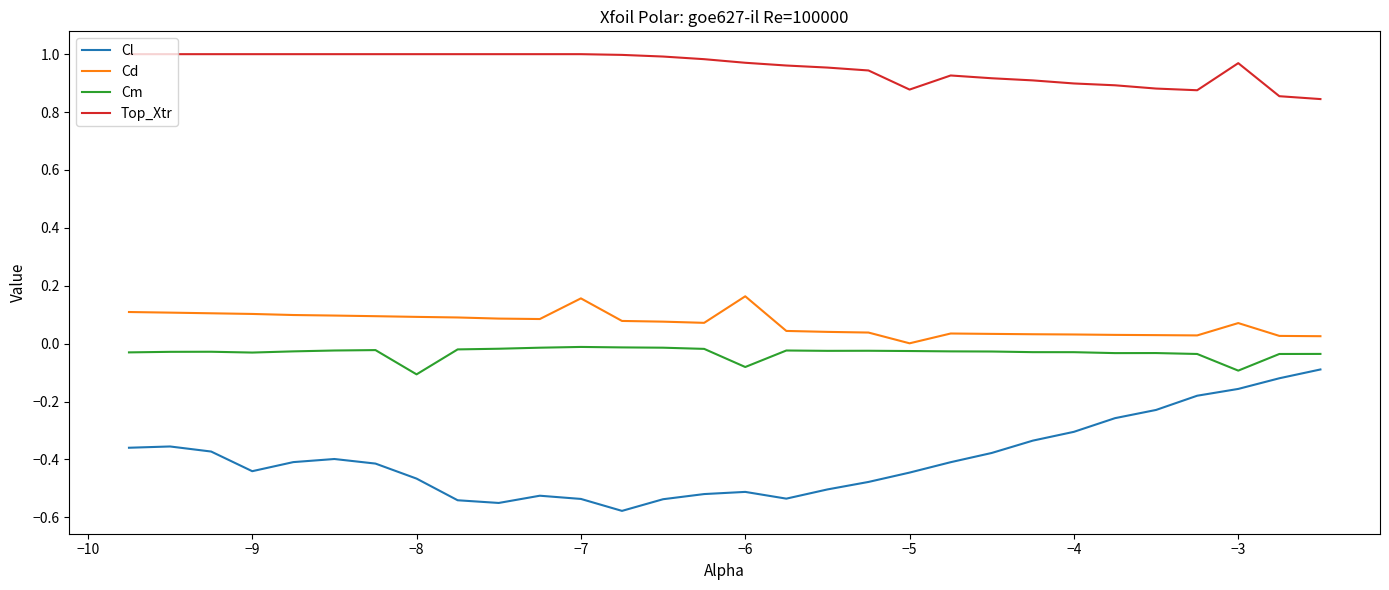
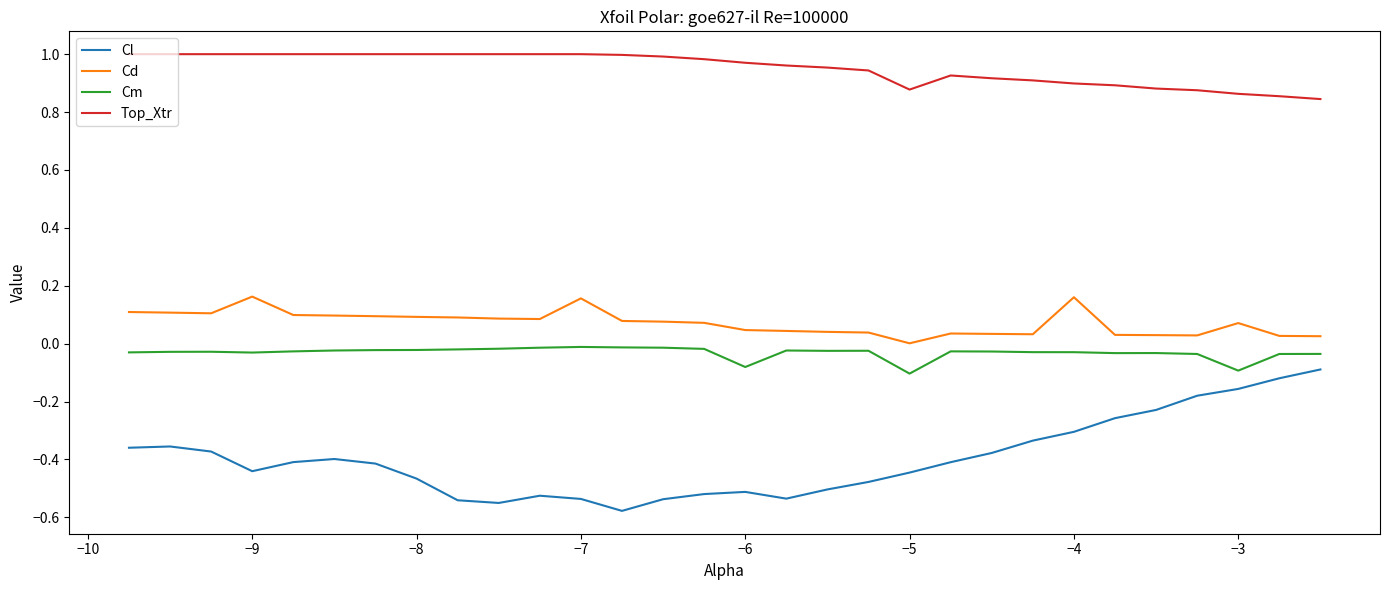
Cd, −9: 0.10 -> 0.16
Cm, −8: -0.11 -> -0.02
Cd, −6: 0.16 -> 0.05
Cm, −5: -0.03 -> -0.10
Cd, −4: 0.03 -> 0.16
Top_Xtr, −3: 0.97 -> 0.86
